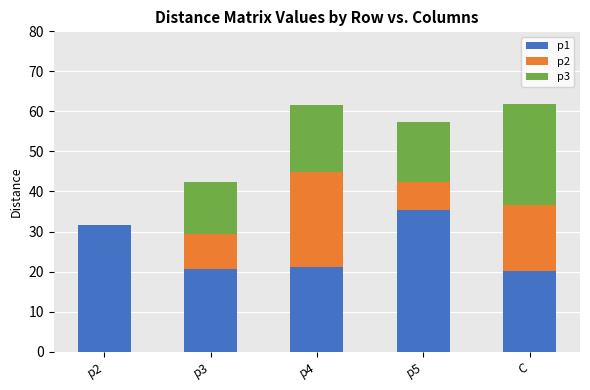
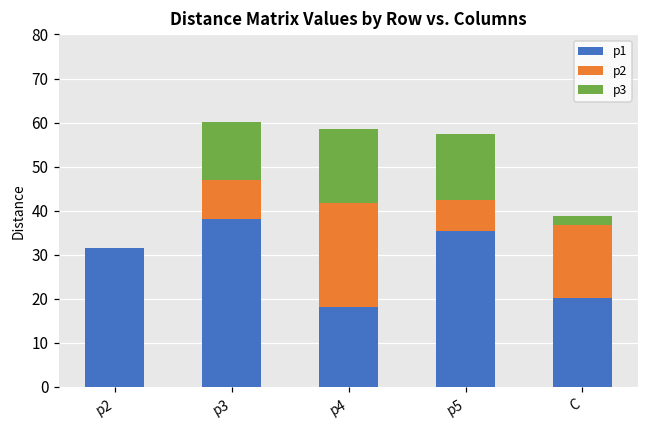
p1, p3: 21 -> 38
p1, p4: 21 -> 18
p3, C: 25 -> 2
